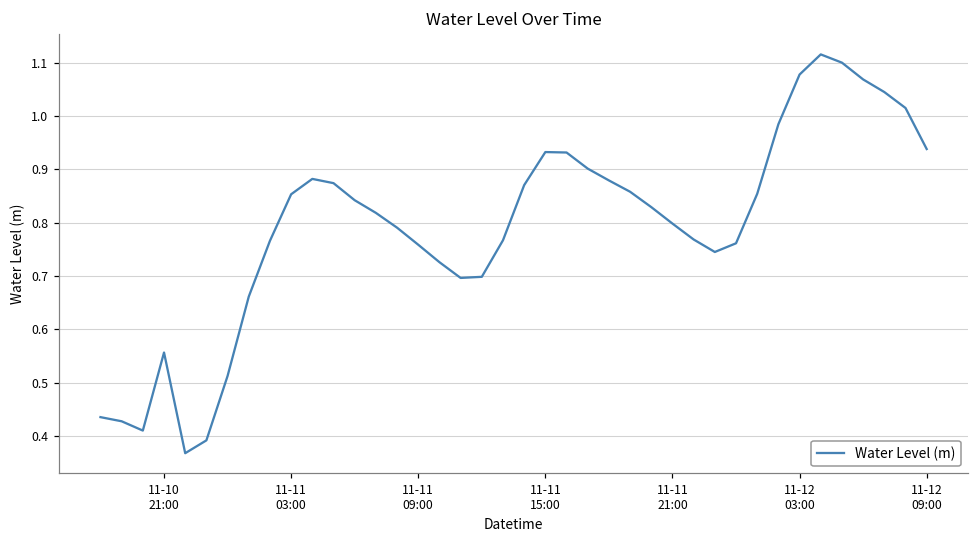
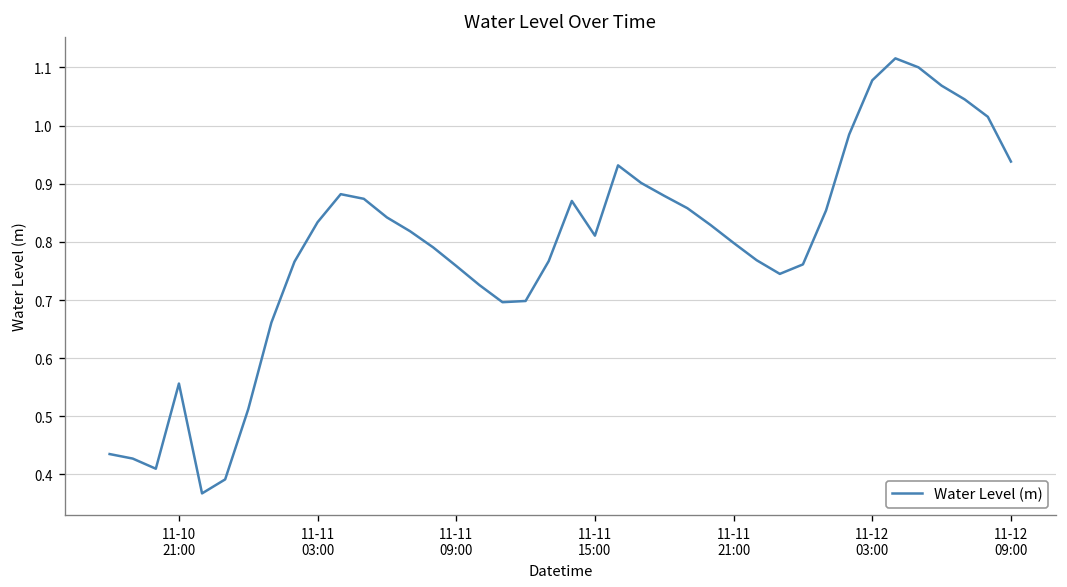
11-11 03:00: 0.85 -> 0.83
11-11 15:00: 0.93 -> 0.81
